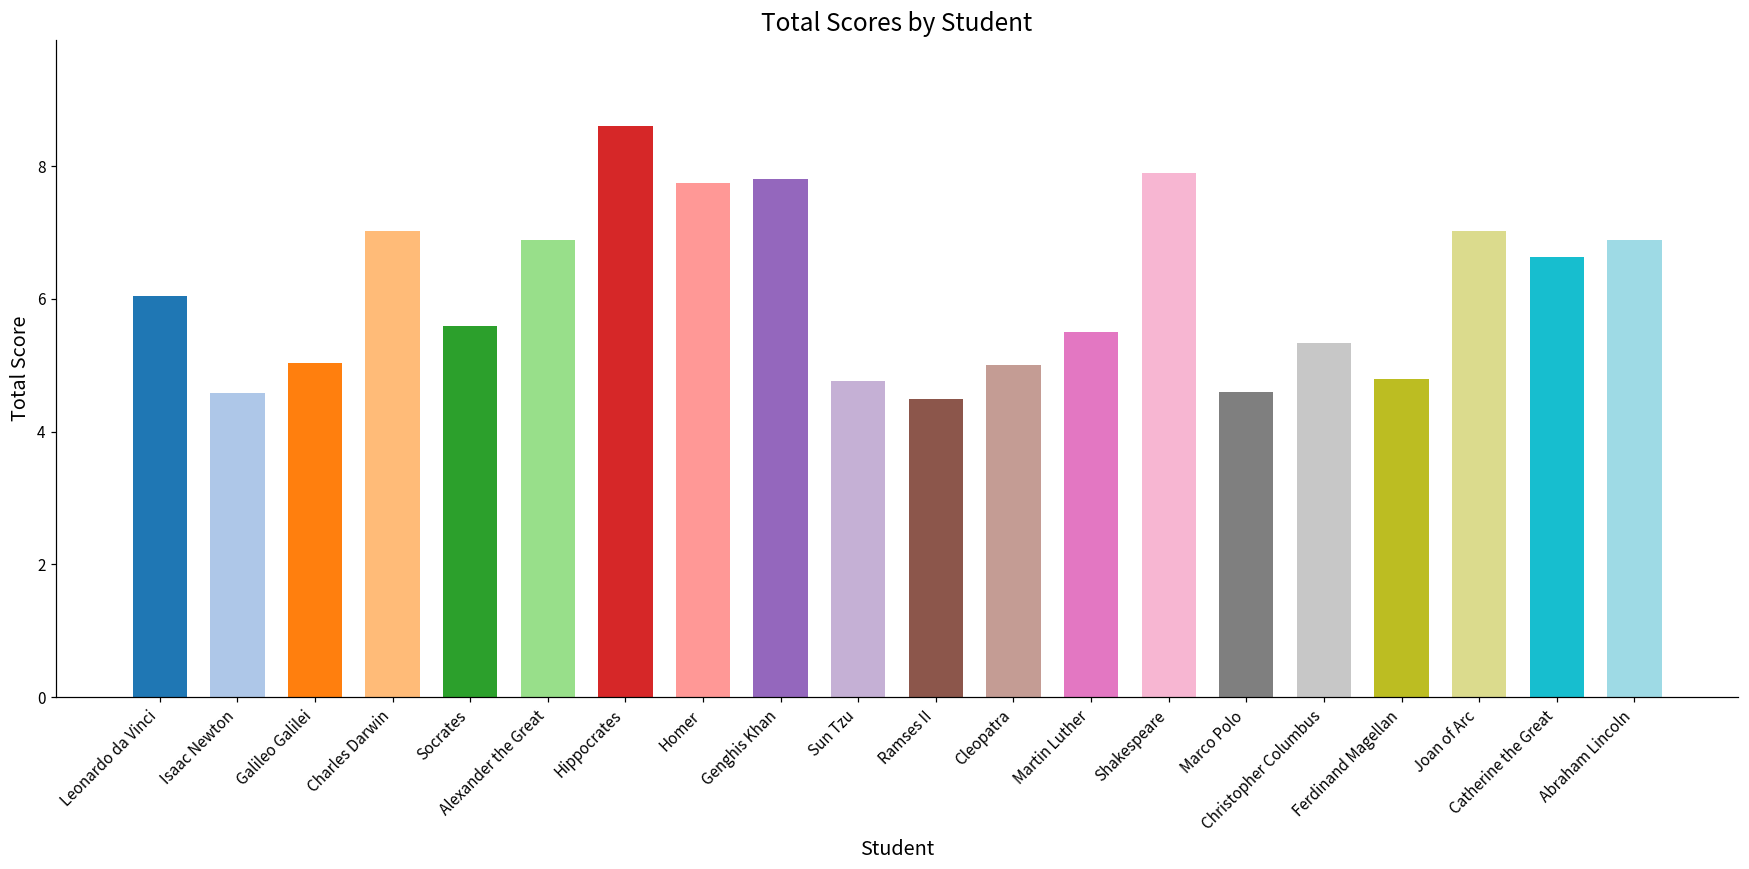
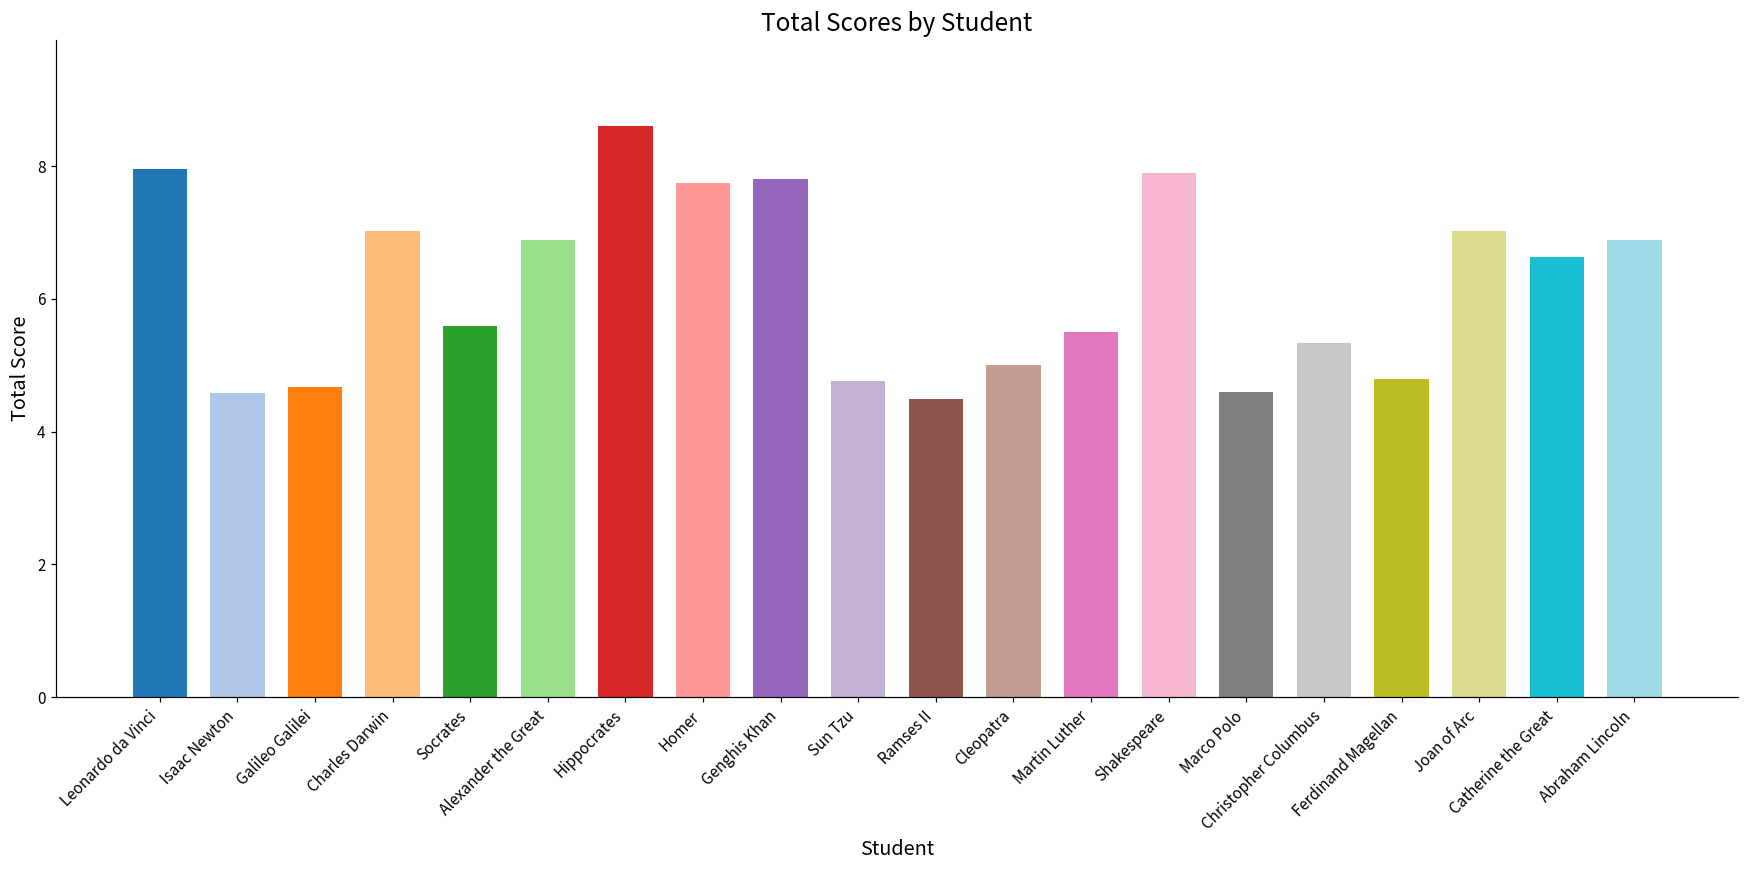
Leonardo da Vinci: 6.1 -> 8.0
Galileo Galilei: 5.0 -> 4.7
